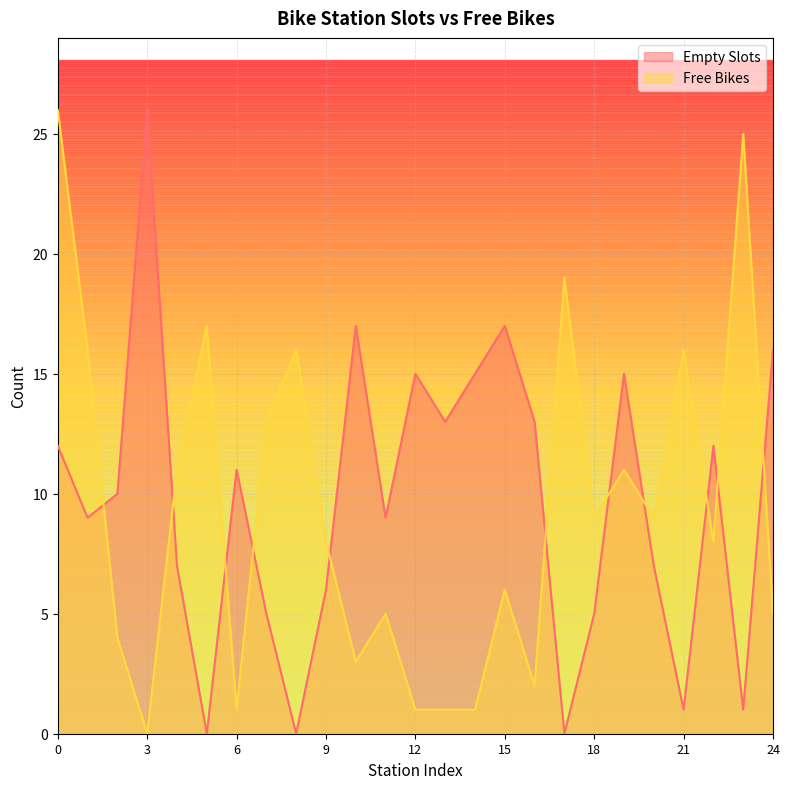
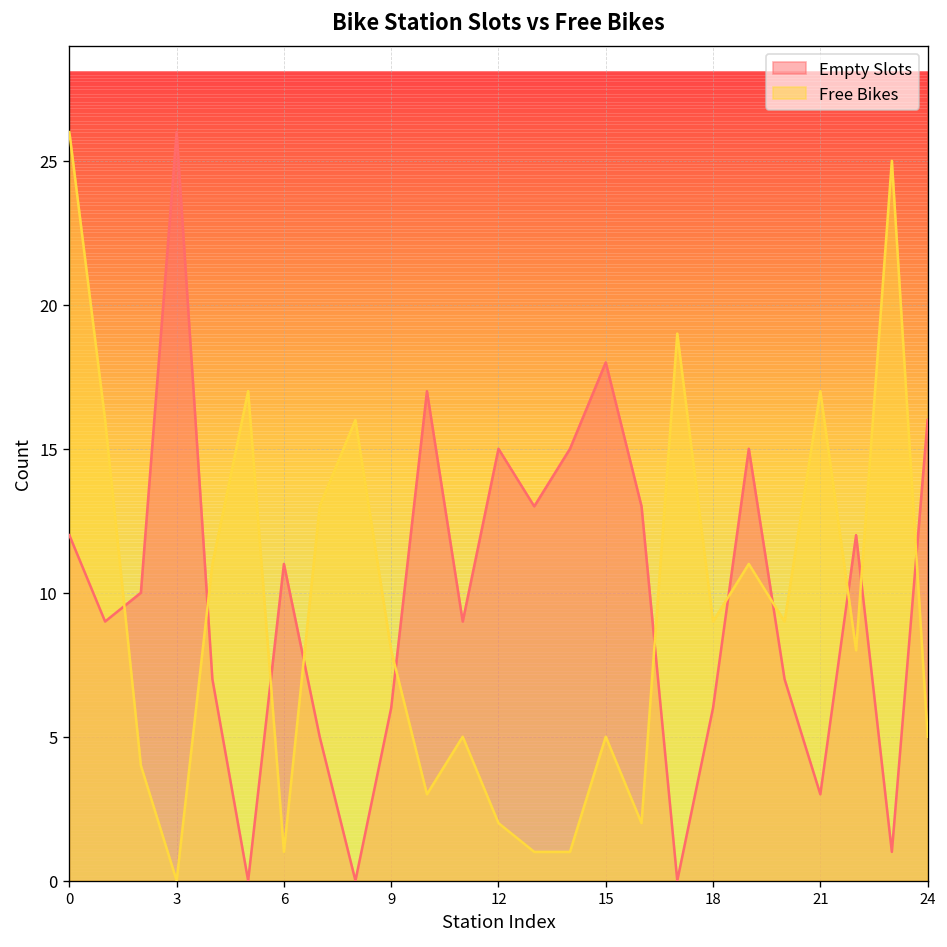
Free Bikes, 12: 1 -> 2
Empty Slots, 15: 17 -> 18
Free Bikes, 15: 6 -> 5
Empty Slots, 18: 5 -> 6
Empty Slots, 21: 1 -> 3
Free Bikes, 21: 16 -> 17
